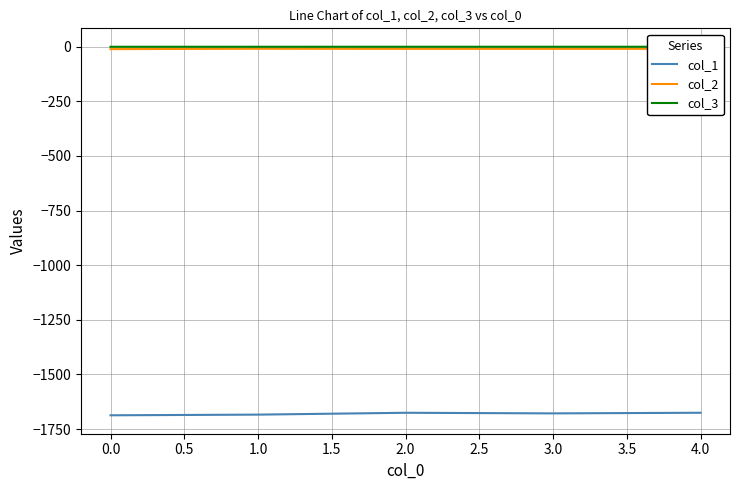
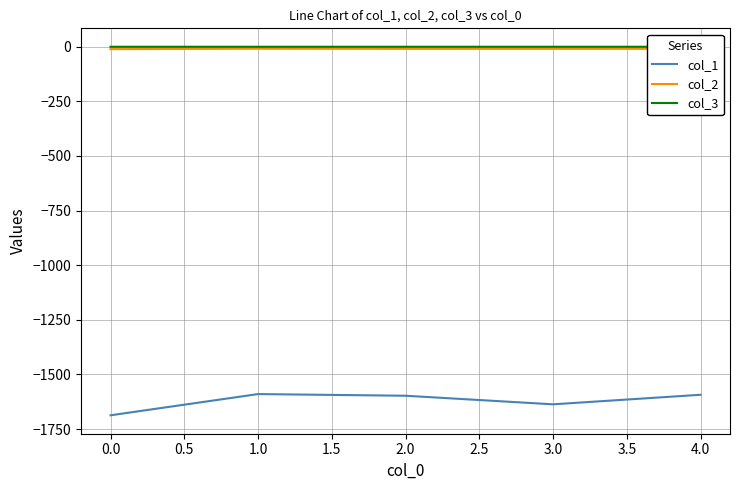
col_1, 1.0: -1680 -> -1590
col_1, 2.0: -1680 -> -1600
col_1, 3.0: -1680 -> -1640
col_1, 4.0: -1680 -> -1590
